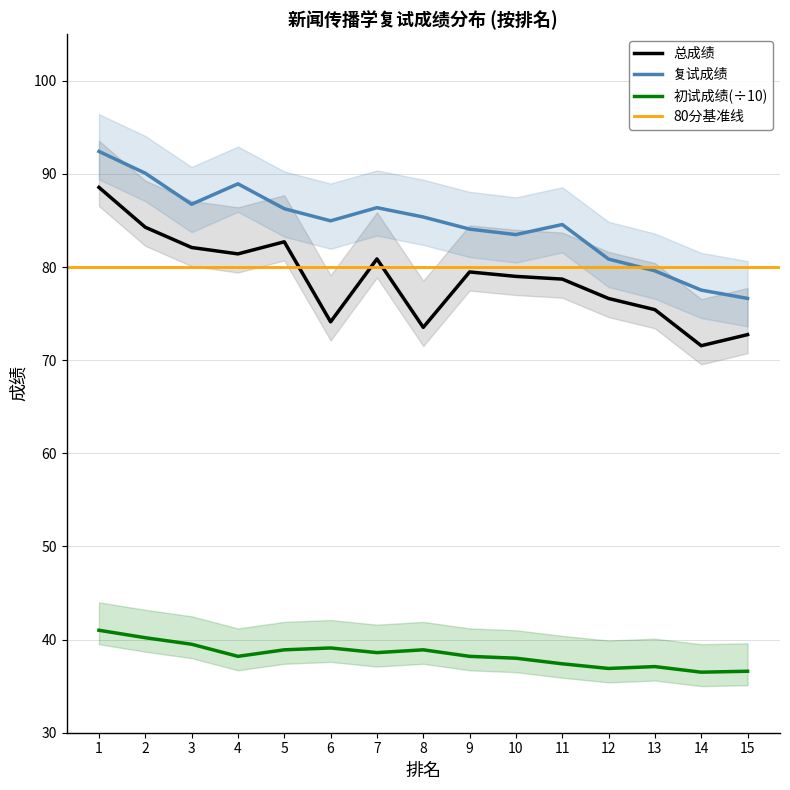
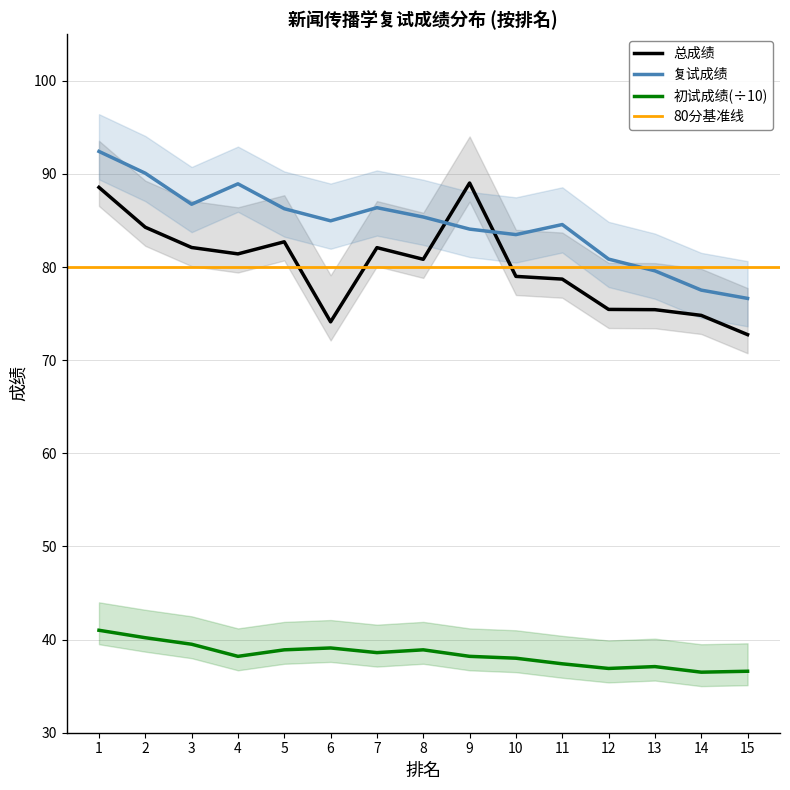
总成绩, 7: 81 -> 82
总成绩, 8: 74 -> 81
总成绩, 9: 79 -> 89
总成绩, 12: 77 -> 75
总成绩, 14: 72 -> 75
